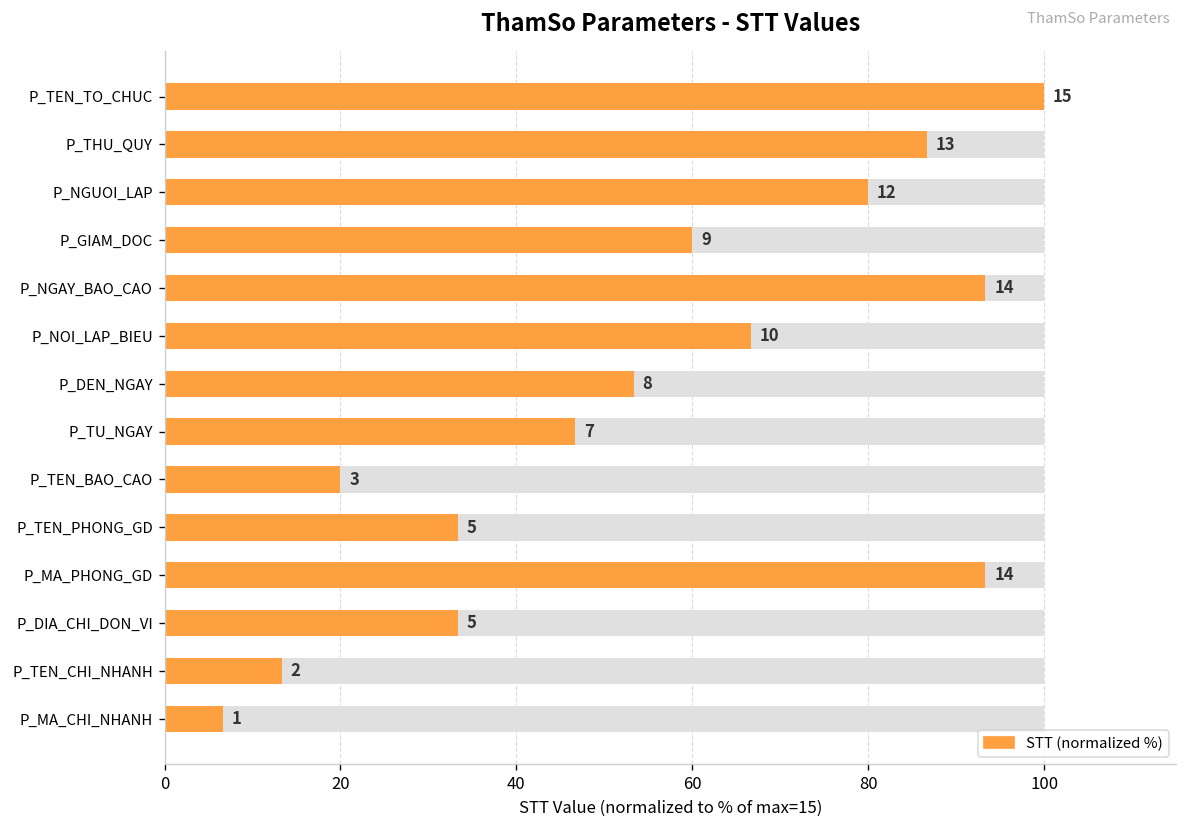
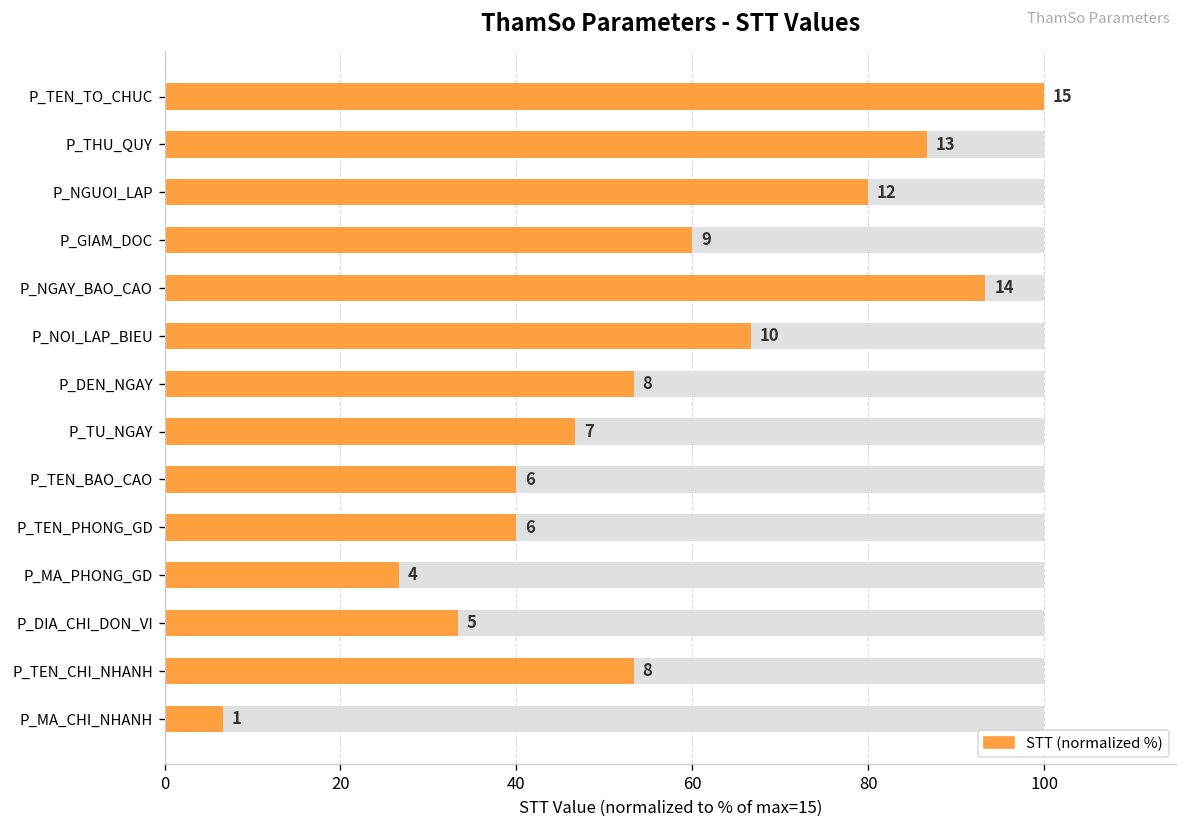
STT (normalized %), P_TEN_BAO_CAO: 3 -> 6
STT (normalized %), P_TEN_PHONG_GD: 5 -> 6
STT (normalized %), P_MA_PHONG_GD: 14 -> 4
STT (normalized %), P_TEN_CHI_NHANH: 2 -> 8
